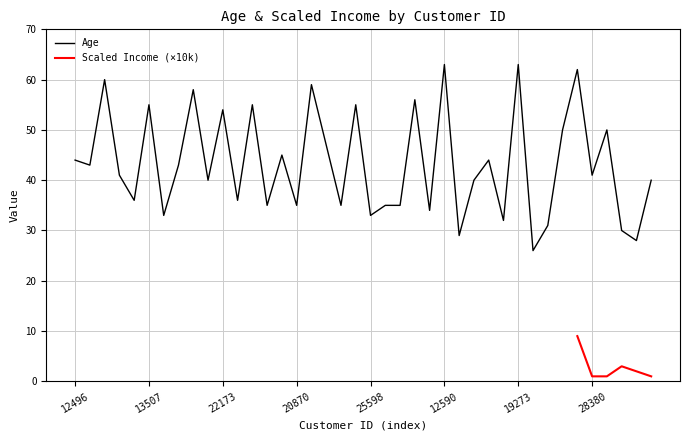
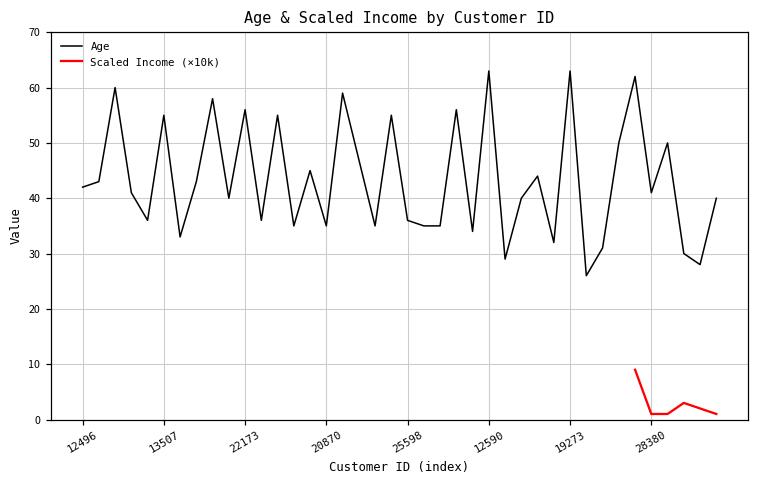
Age, 12496: 44 -> 42
Age, 22173: 54 -> 56
Age, 25598: 33 -> 36
